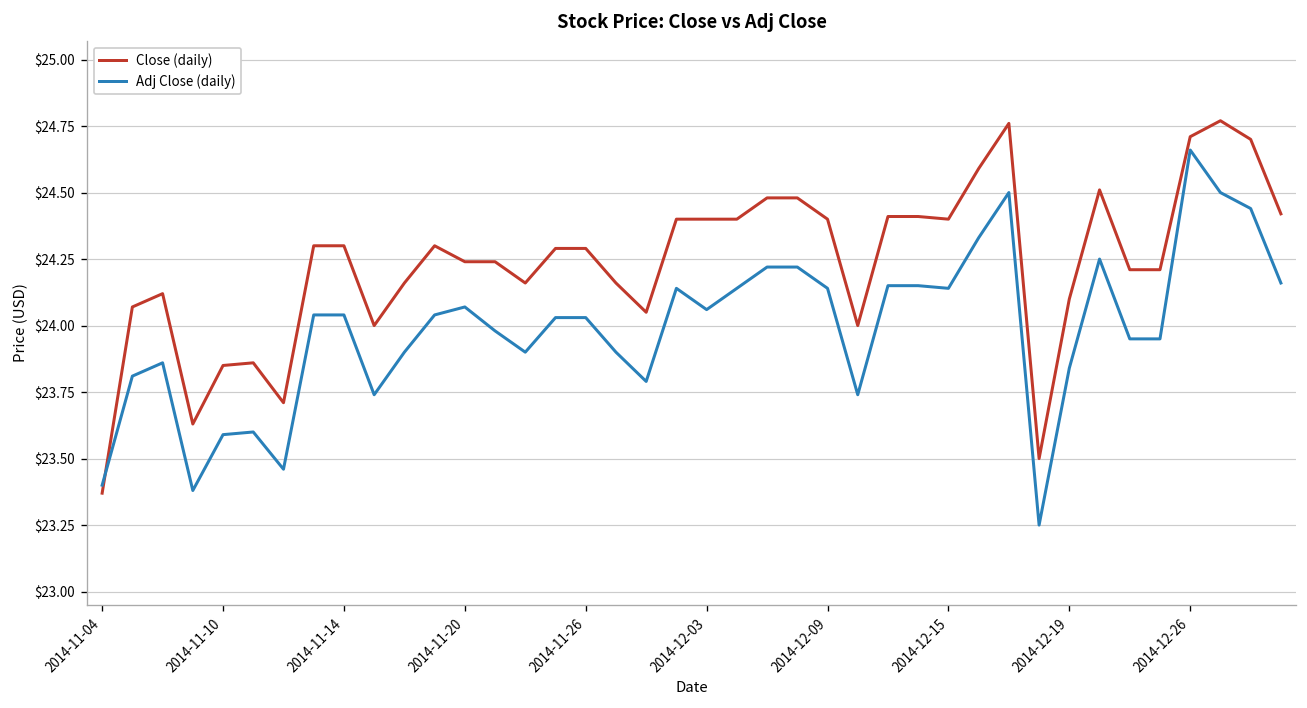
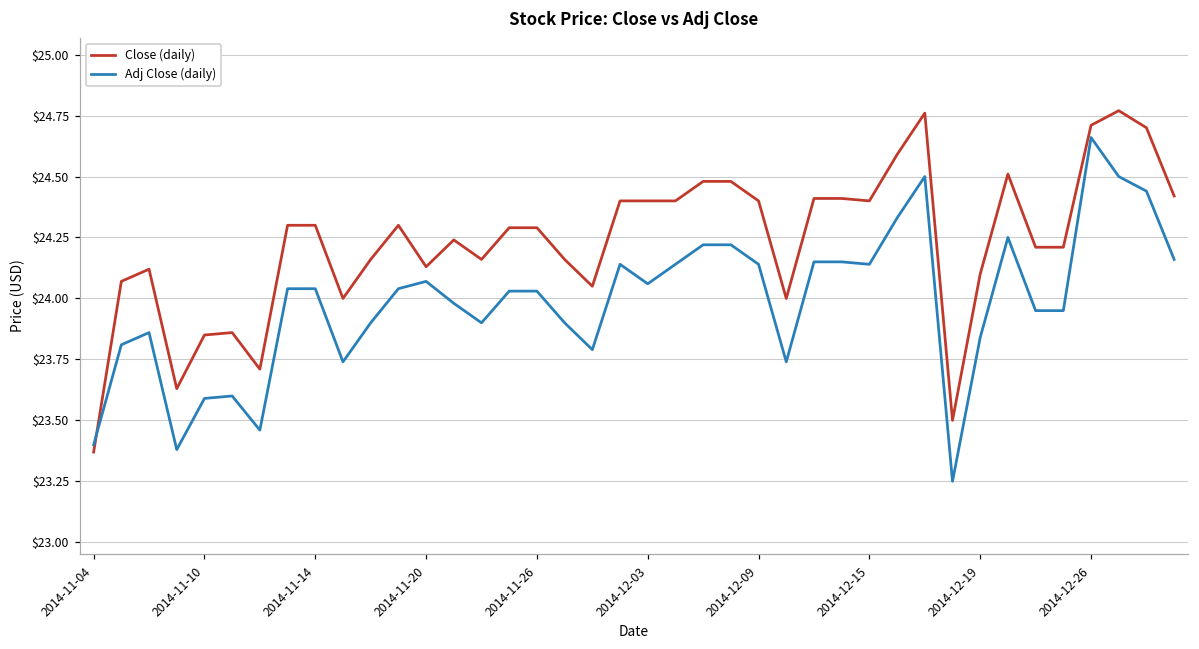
Close (daily), 2014-11-20: $24.24 -> $24.13
